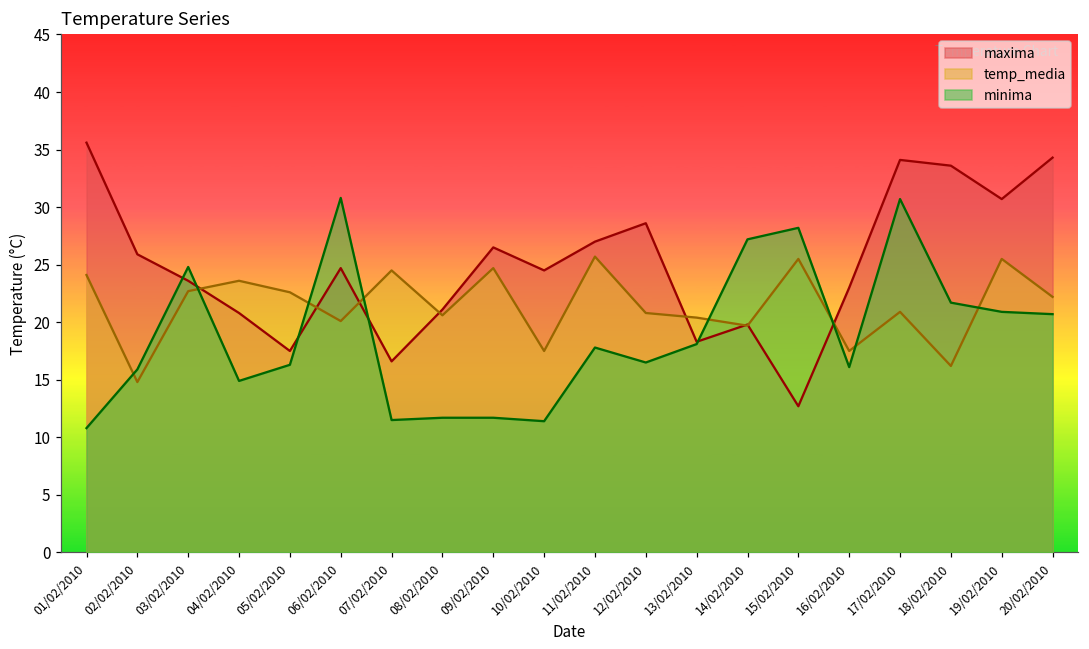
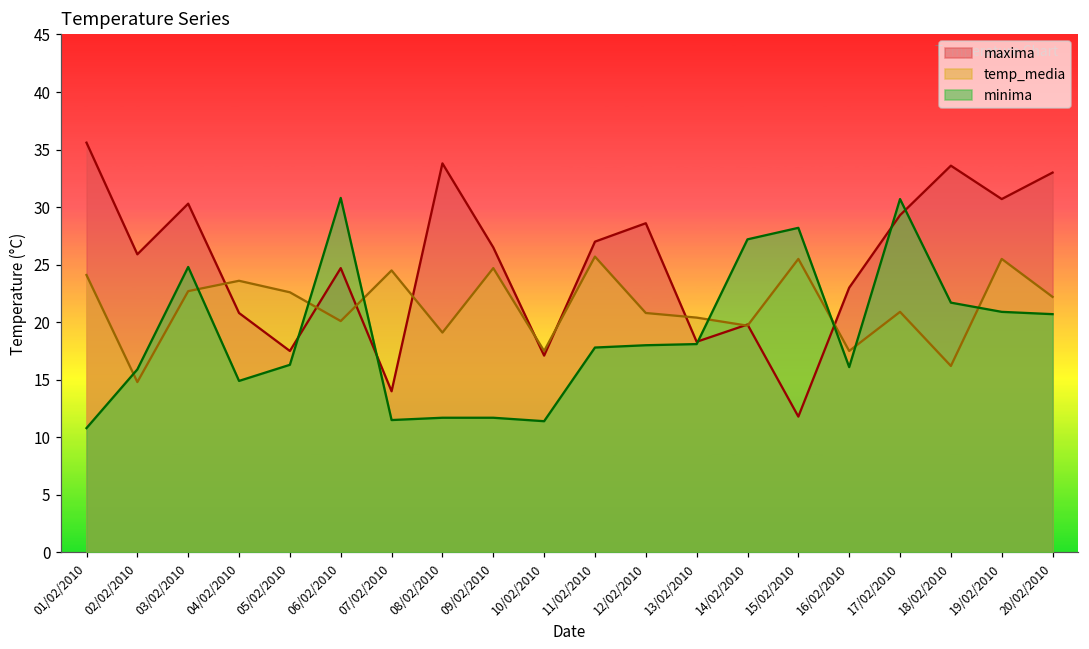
maxima, 03/02/2010: 23.6 -> 30.3
maxima, 07/02/2010: 16.6 -> 14.0
maxima, 08/02/2010: 21.1 -> 33.8
temp_media, 08/02/2010: 20.6 -> 19.1
maxima, 10/02/2010: 24.5 -> 17.1
minima, 12/02/2010: 16.5 -> 18.0
maxima, 15/02/2010: 12.7 -> 11.8
maxima, 17/02/2010: 34.1 -> 29.3
maxima, 20/02/2010: 34.3 -> 33.0
